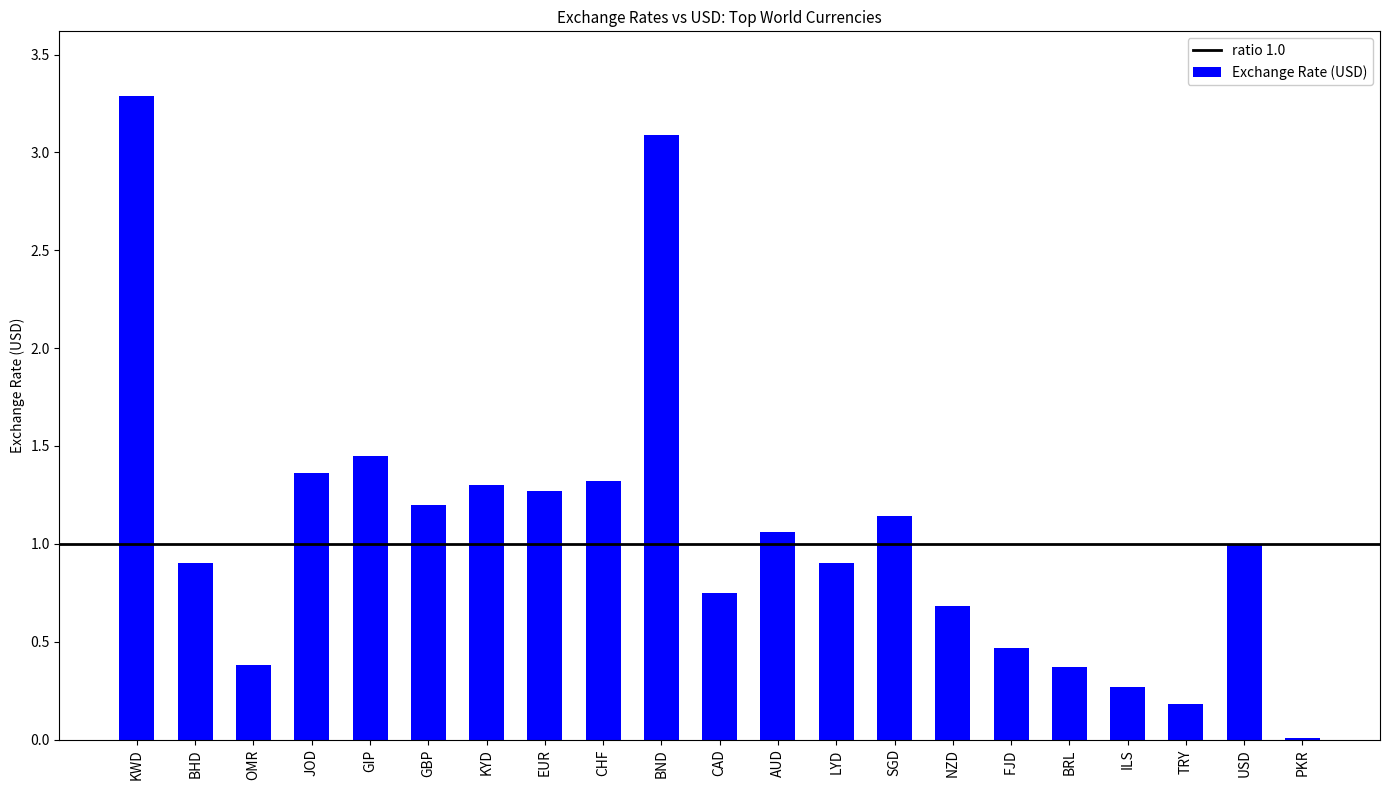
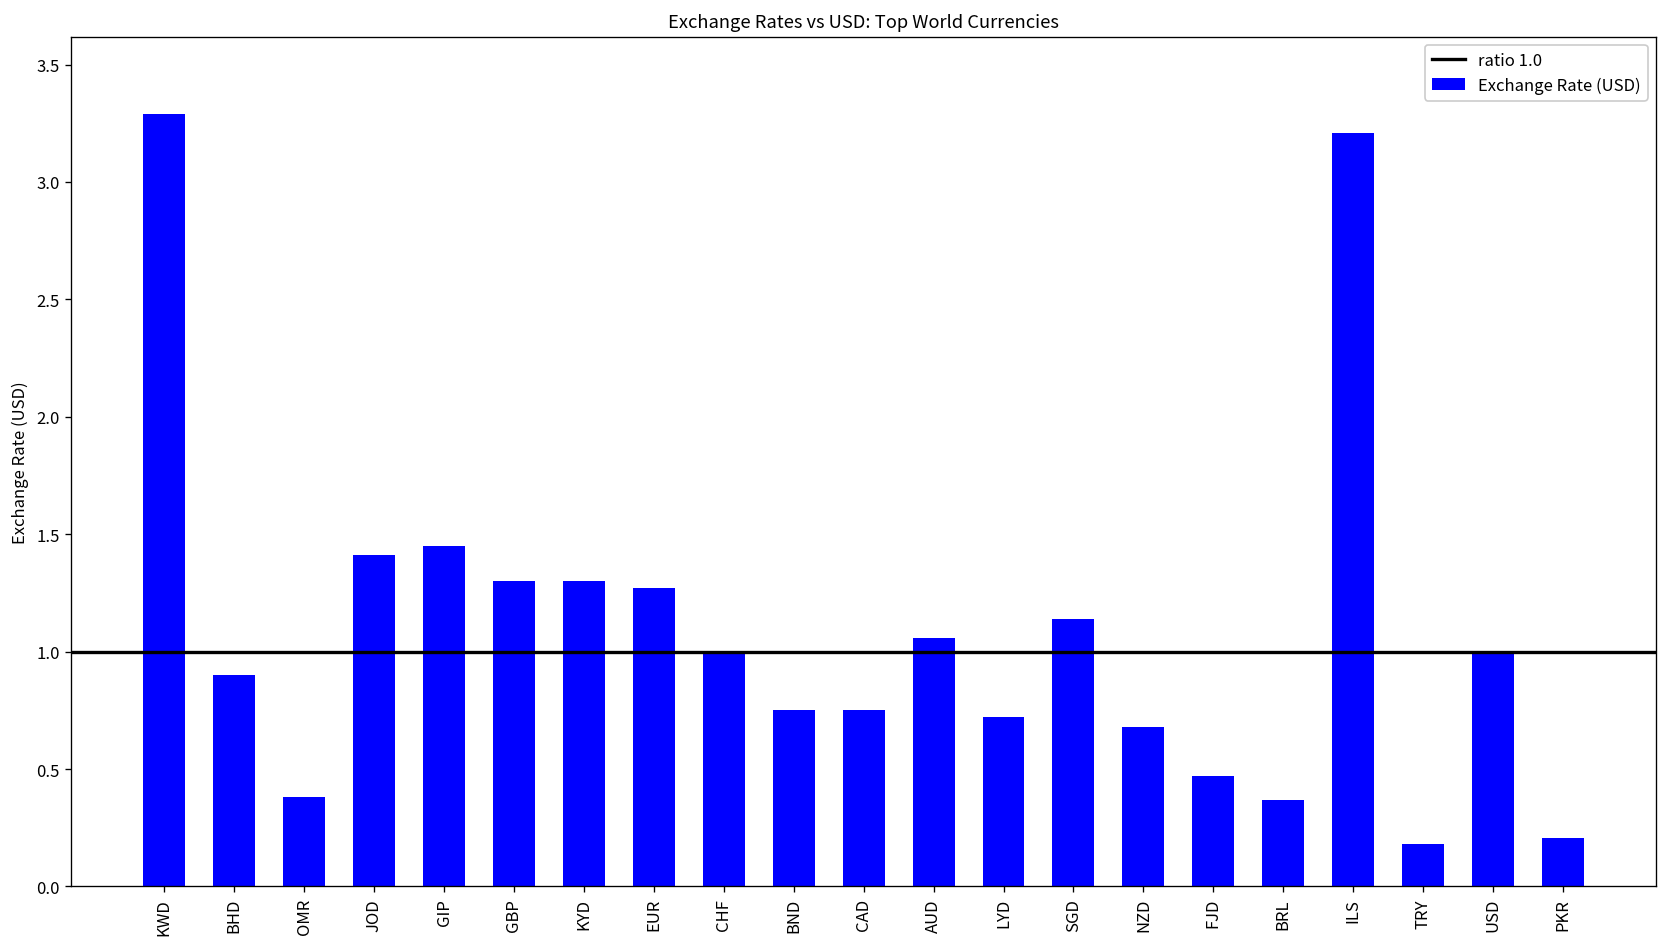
JOD: 1.36 -> 1.41
GBP: 1.2 -> 1.3
CHF: 1.32 -> 0.99
BND: 3.09 -> 0.75
LYD: 0.90 -> 0.72
ILS: 0.27 -> 3.21
PKR: 0.01 -> 0.21
